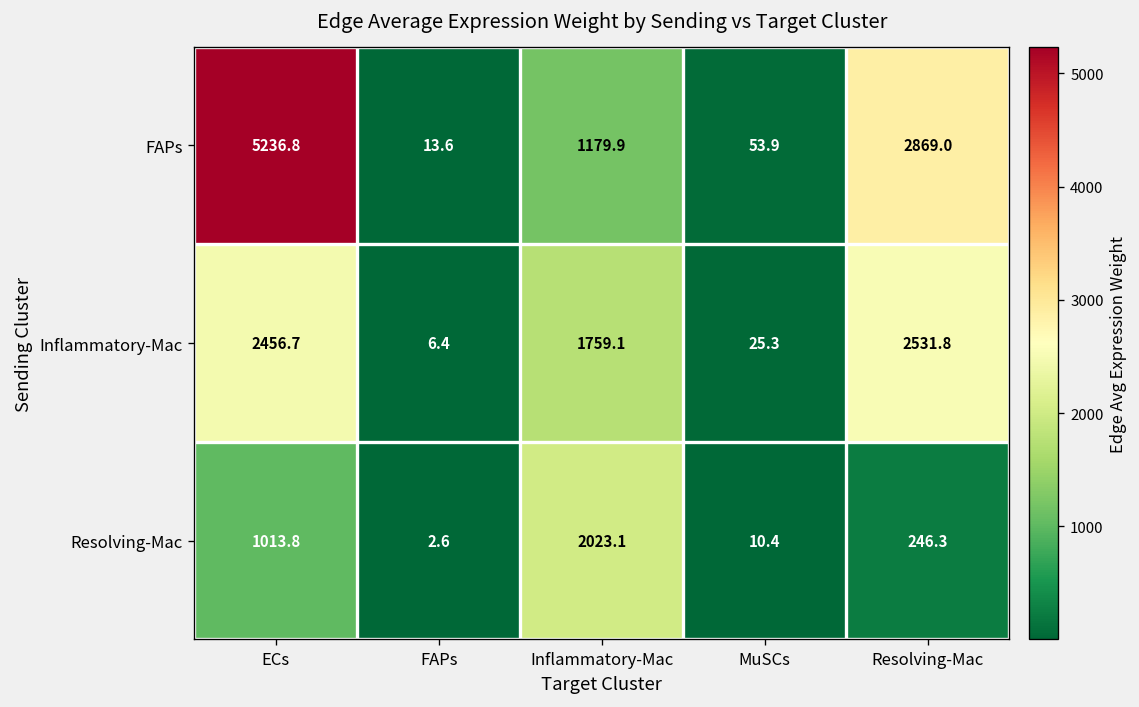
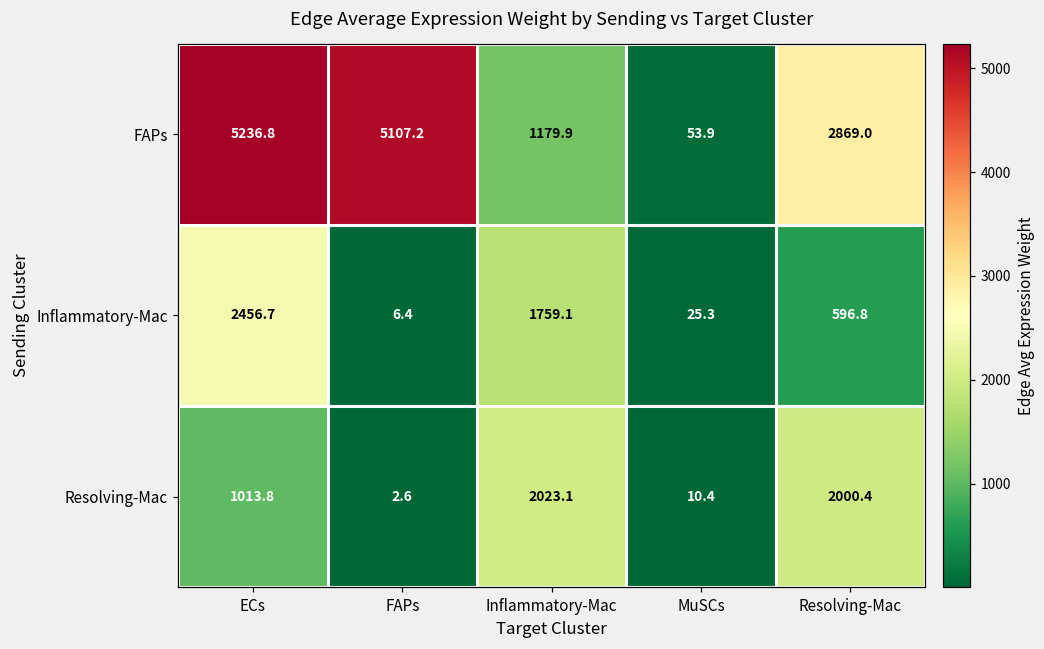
FAPs, FAPs: 13.6 -> 5107.2
Inflammatory-Mac, Resolving-Mac: 2531.8 -> 596.8
Resolving-Mac, Resolving-Mac: 246.3 -> 2000.4
